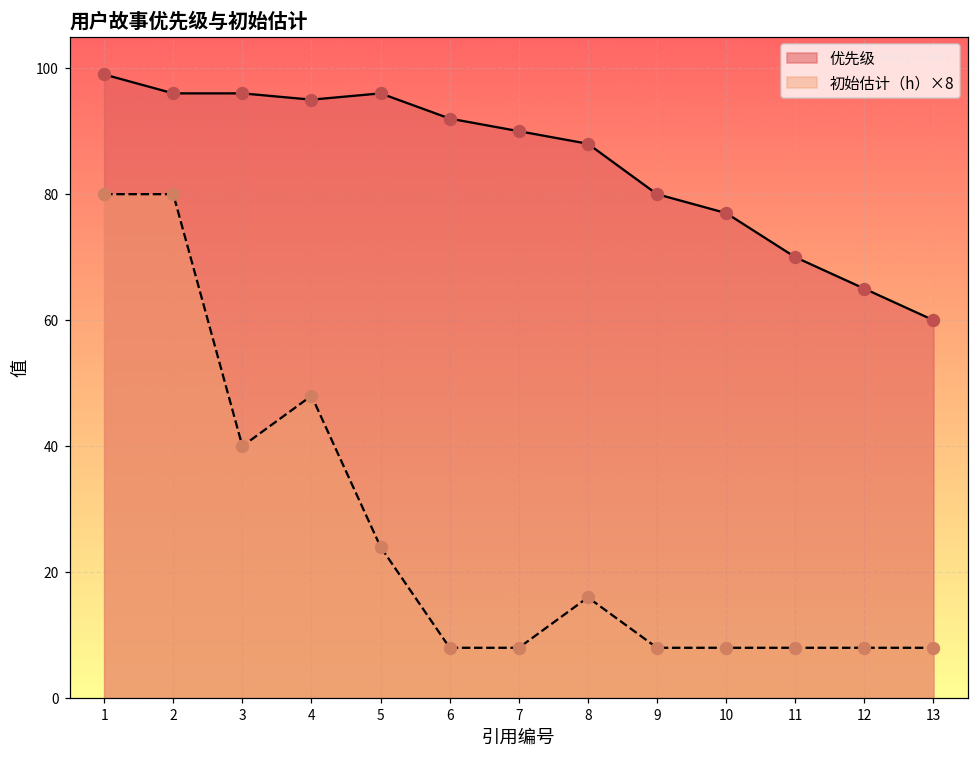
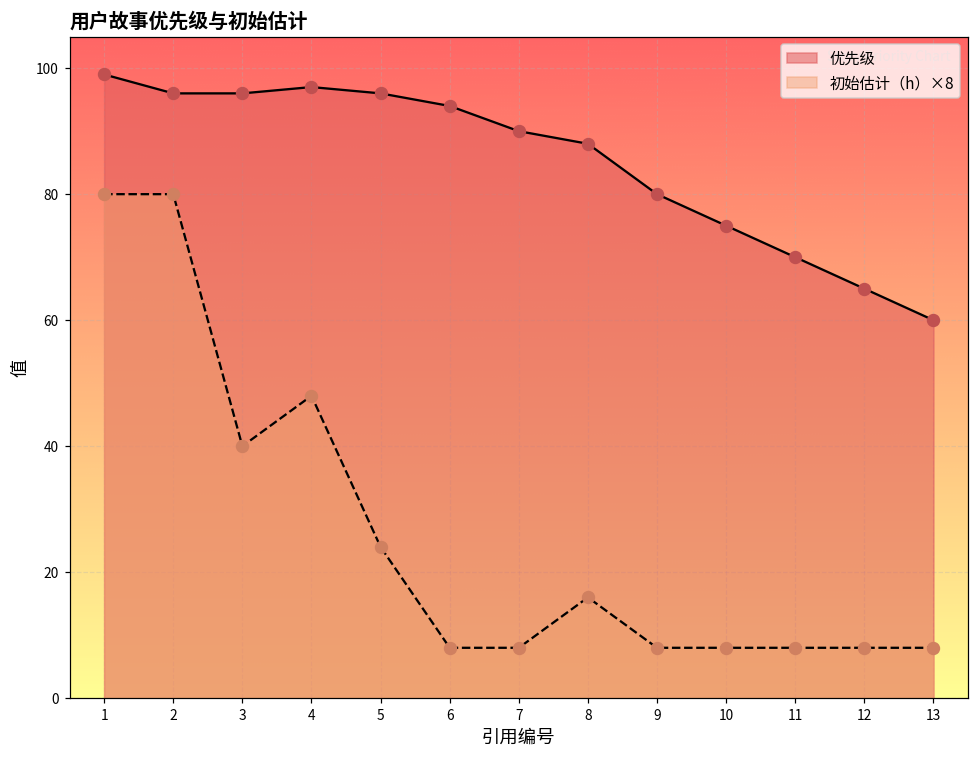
优先级, 4: 95 -> 97
优先级, 6: 92 -> 94
优先级, 10: 77 -> 75
